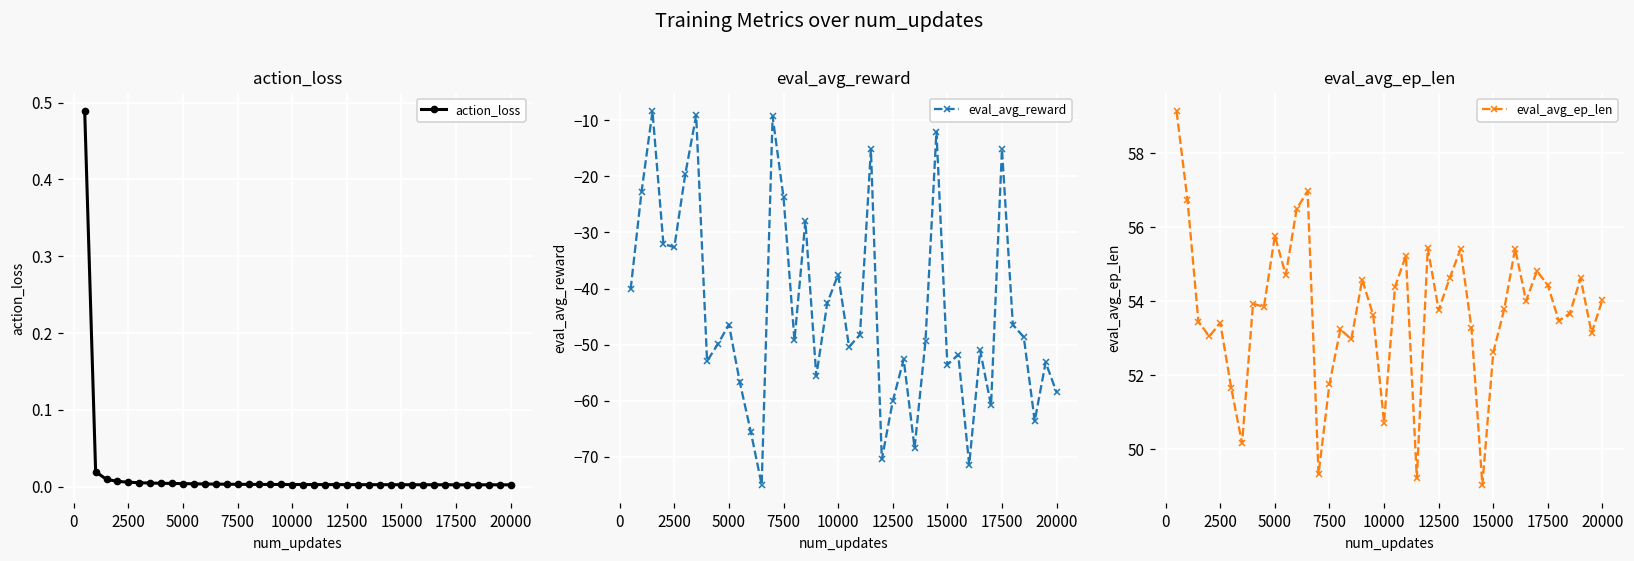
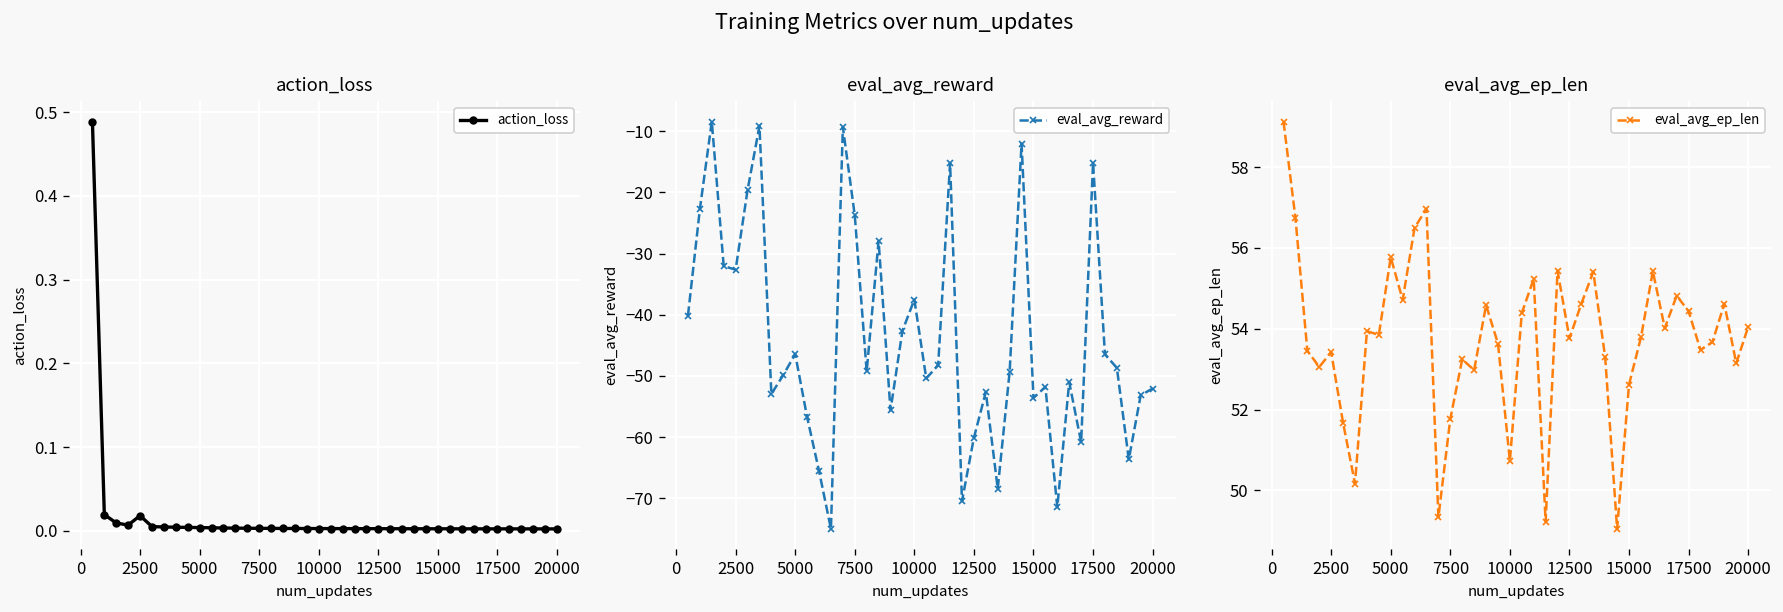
action_loss, 2500: 0.01 -> 0.02
eval_avg_reward, 20000: -58 -> -52
